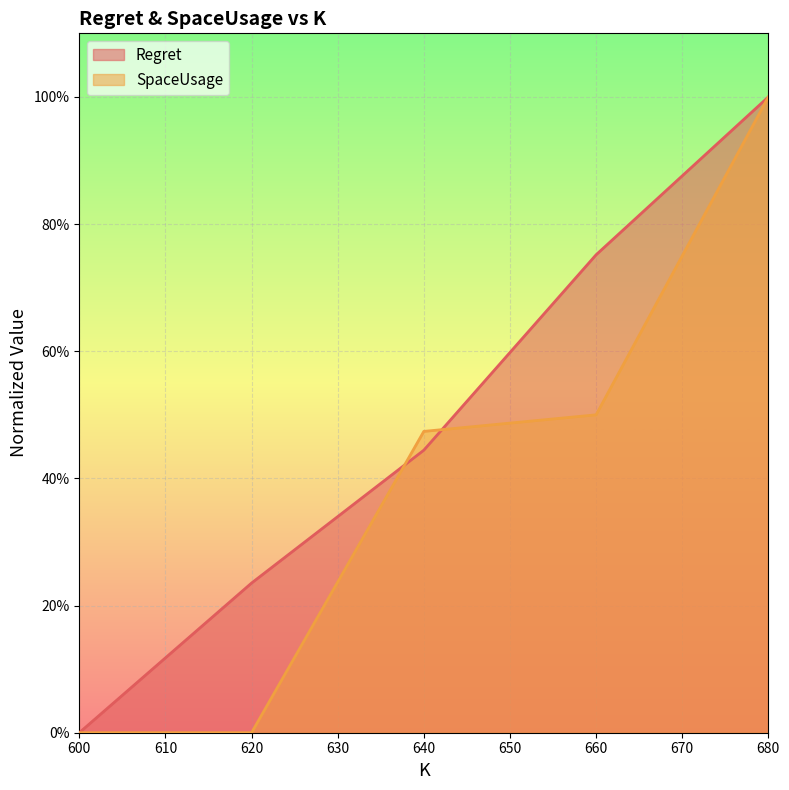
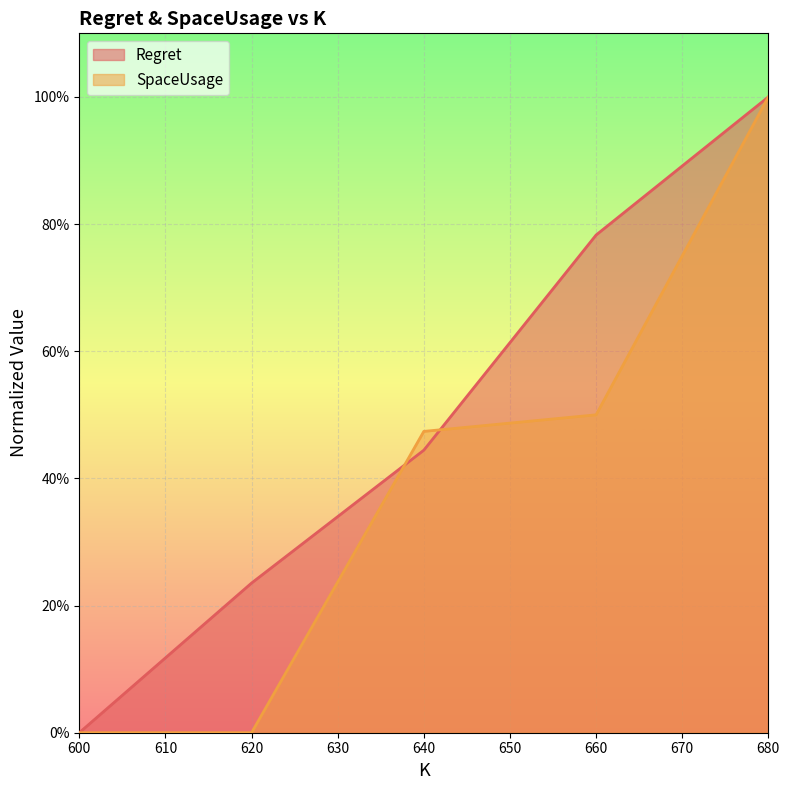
Regret, 660: 75% -> 78%
